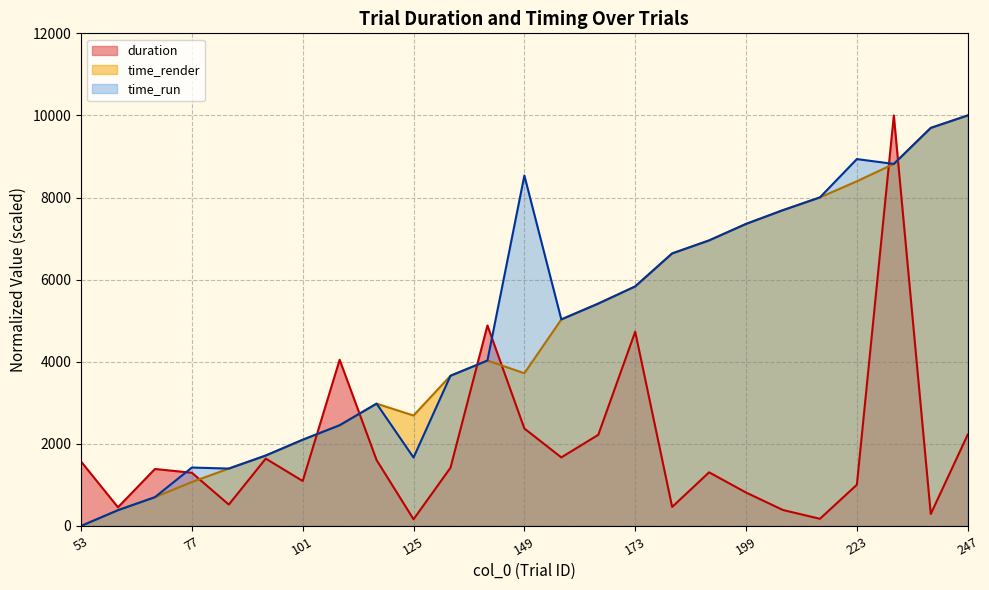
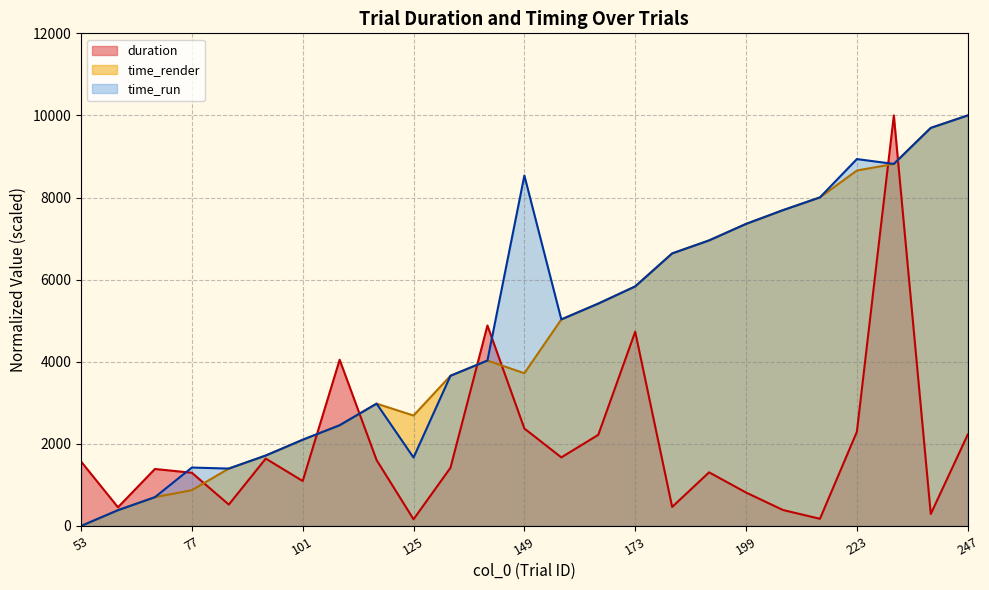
time_render, 77: 1100 -> 900
duration, 223: 1000 -> 2300
time_render, 223: 8400 -> 8700
